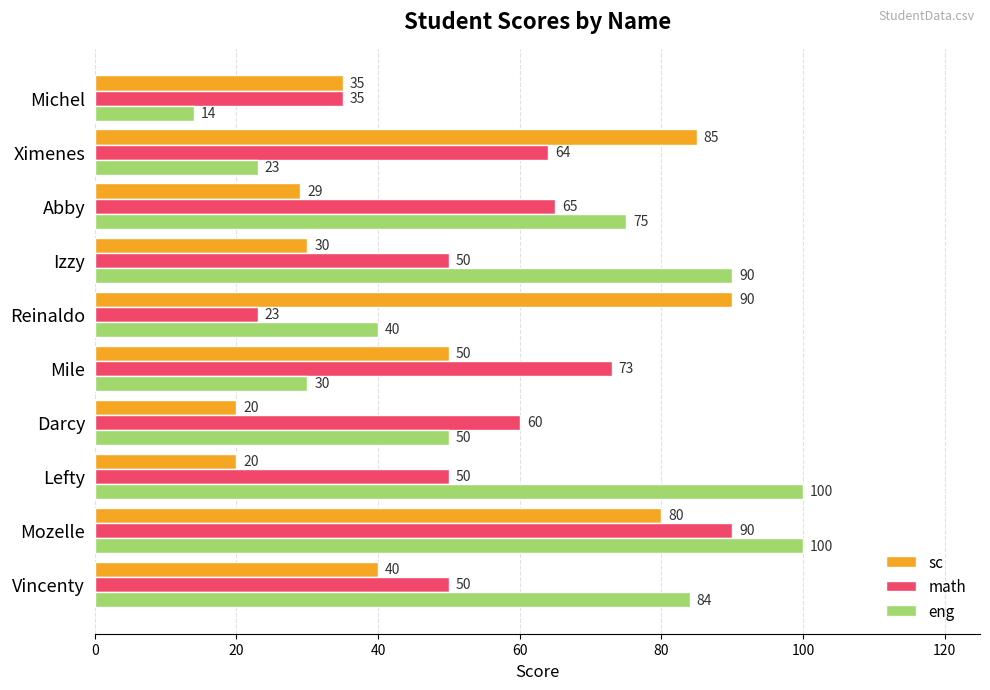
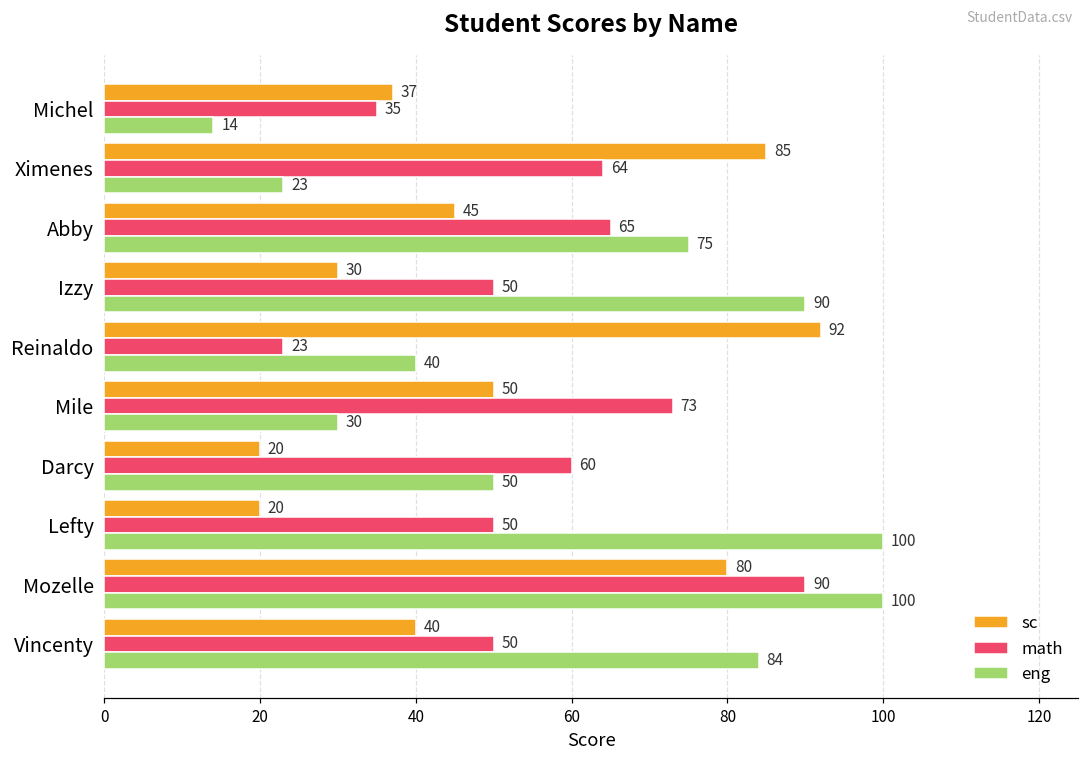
sc, Michel: 35 -> 37
sc, Abby: 29 -> 45
sc, Reinaldo: 90 -> 92
